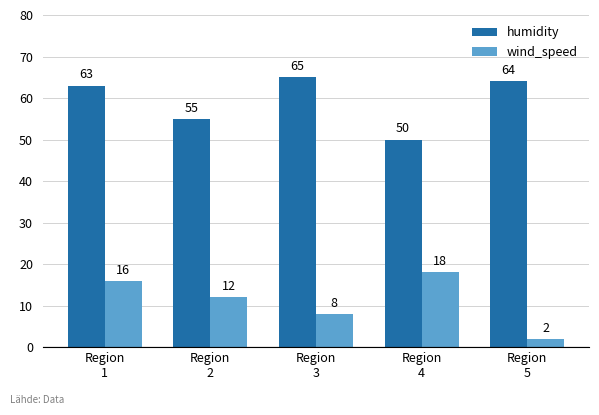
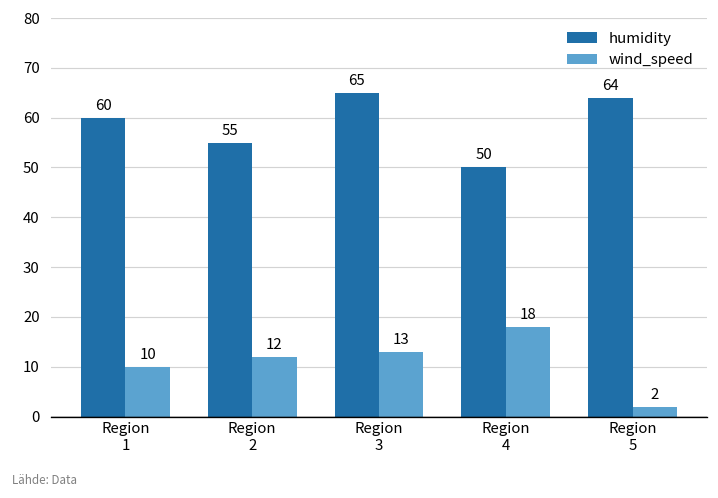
humidity, Region 1: 63 -> 60
wind_speed, Region 1: 16 -> 10
wind_speed, Region 3: 8 -> 13
